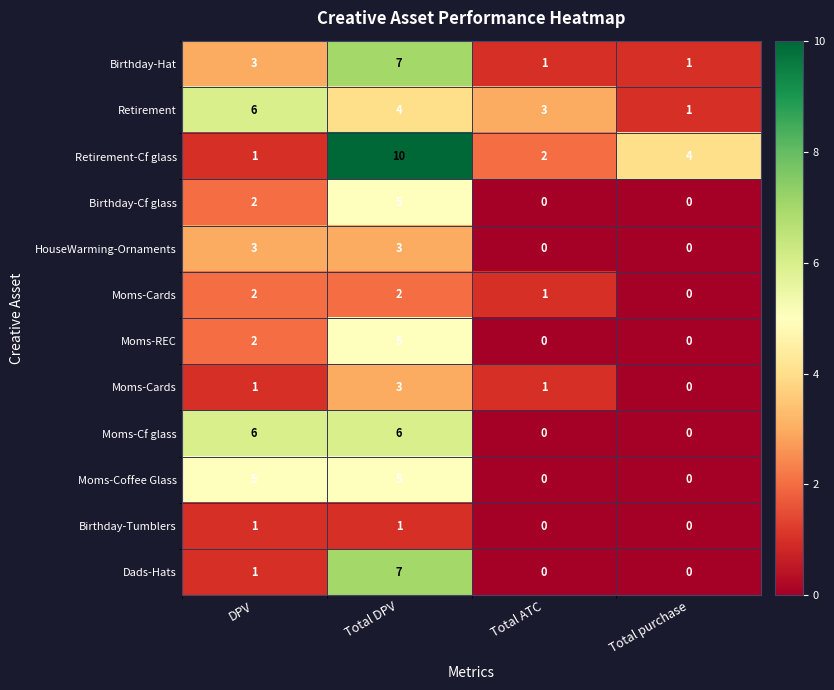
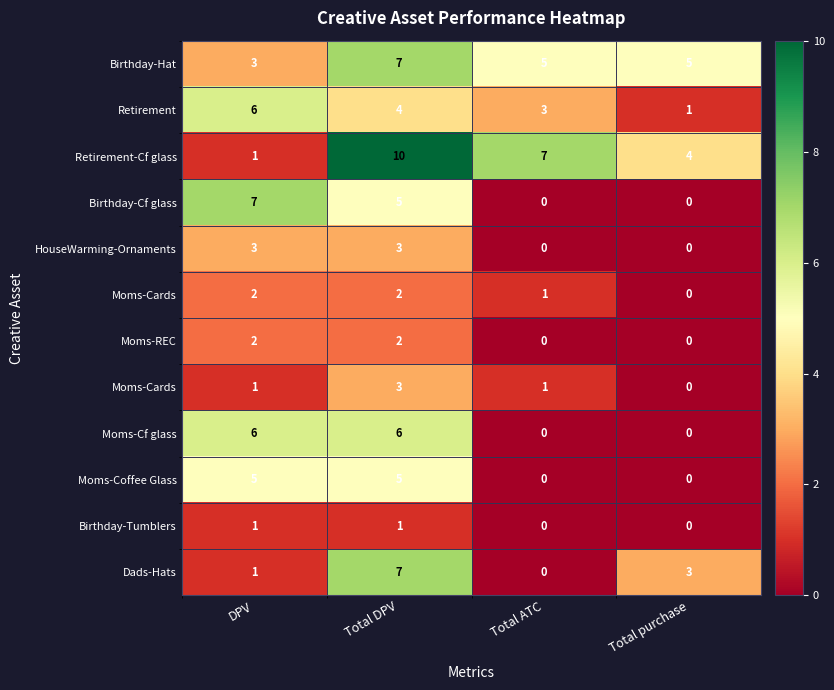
Birthday-Hat, Total ATC: 1 -> 5
Birthday-Hat, Total purchase: 1 -> 5
Retirement-Cf glass, Total ATC: 2 -> 7
Birthday-Cf glass, DPV: 2 -> 7
Moms-REC, Total DPV: 5 -> 2
Dads-Hats, Total purchase: 0 -> 3
